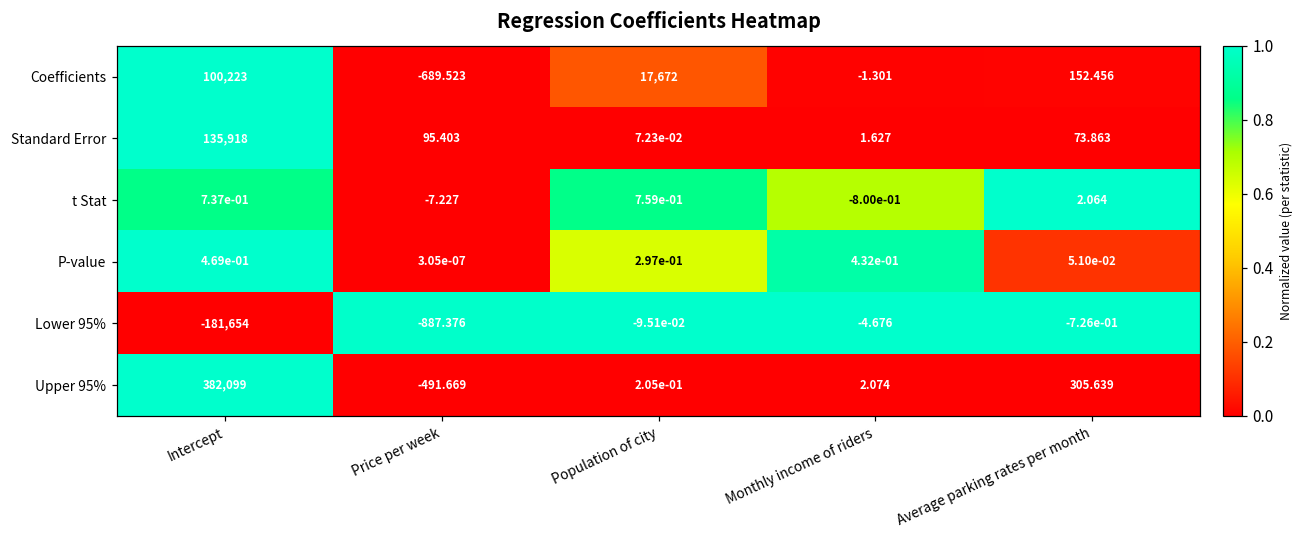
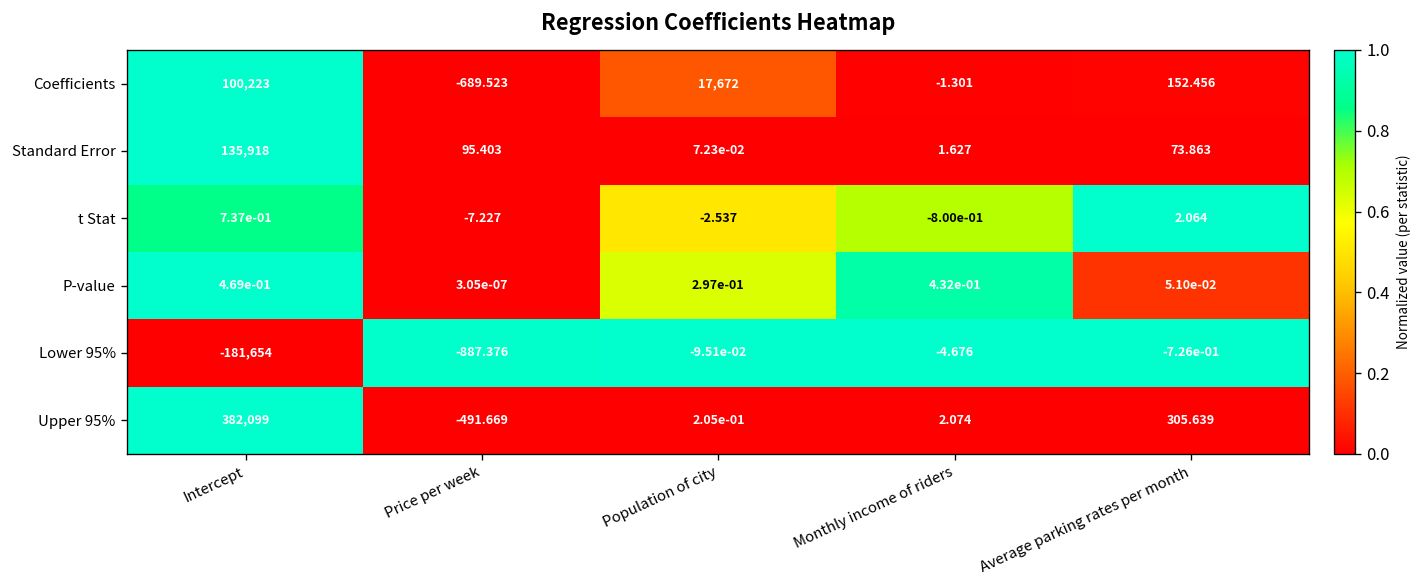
t Stat, Population of city: 7.59e-01 -> -2.537
